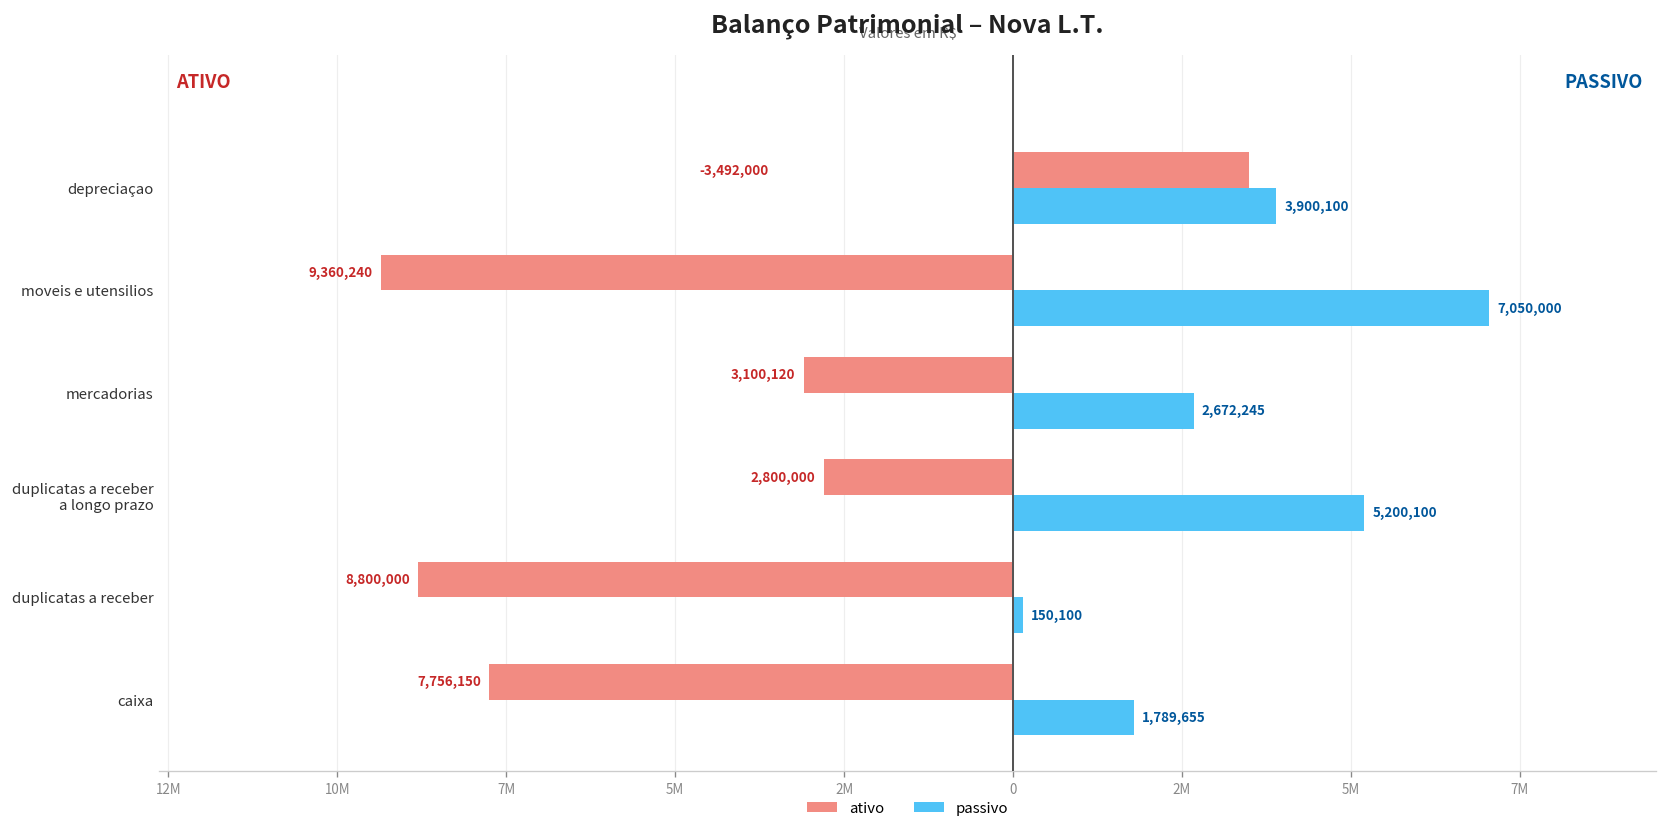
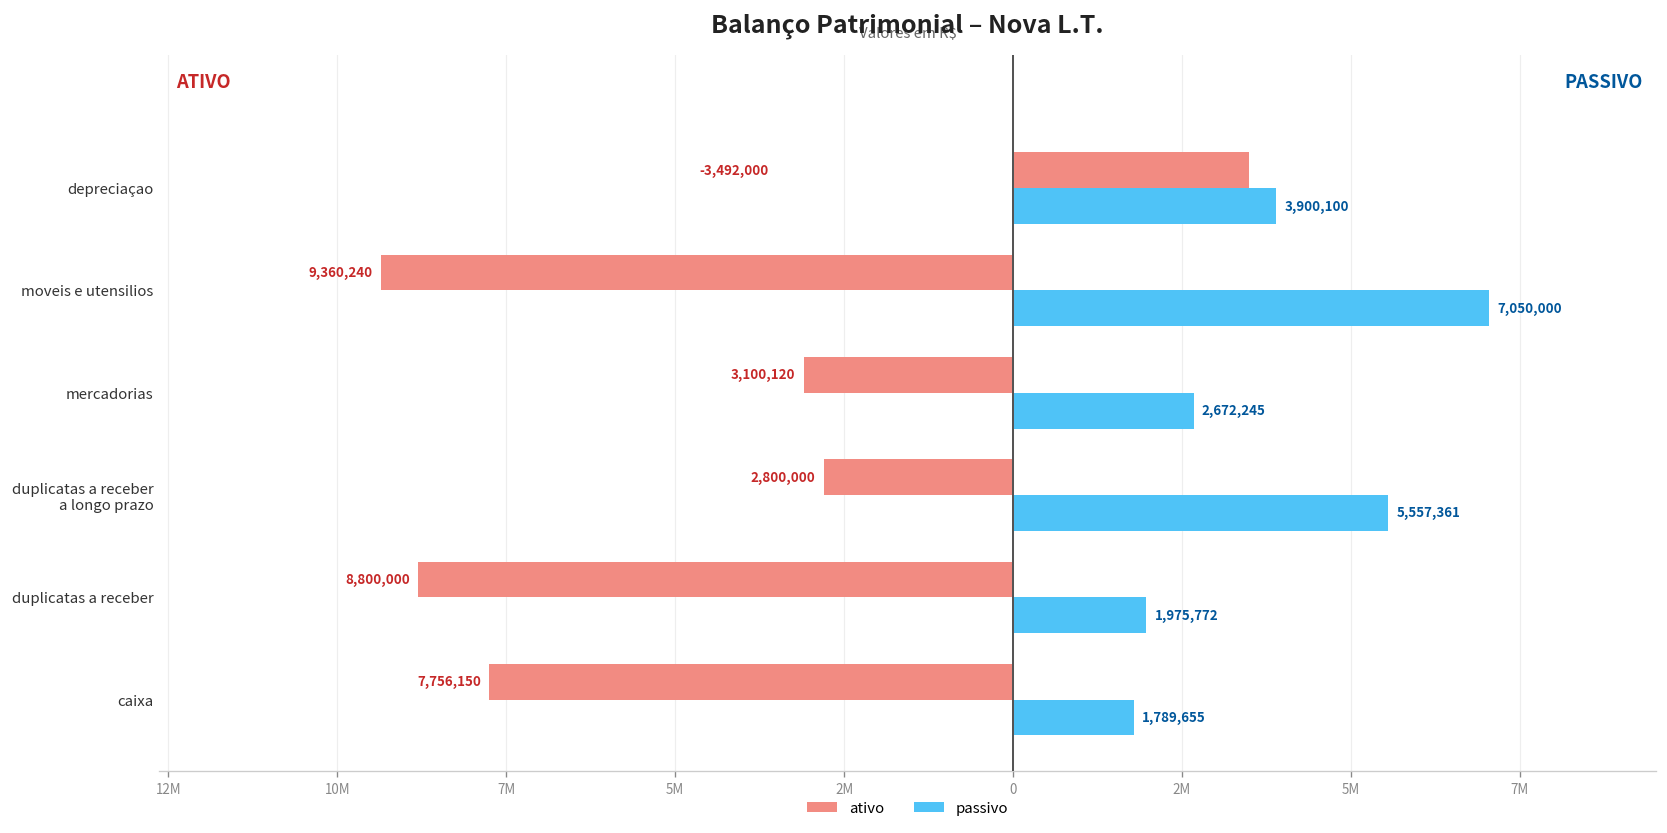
passivo, duplicatas a receber a longo prazo: 5,200,100 -> 5,557,361
passivo, duplicatas a receber: 150,100 -> 1,975,772
